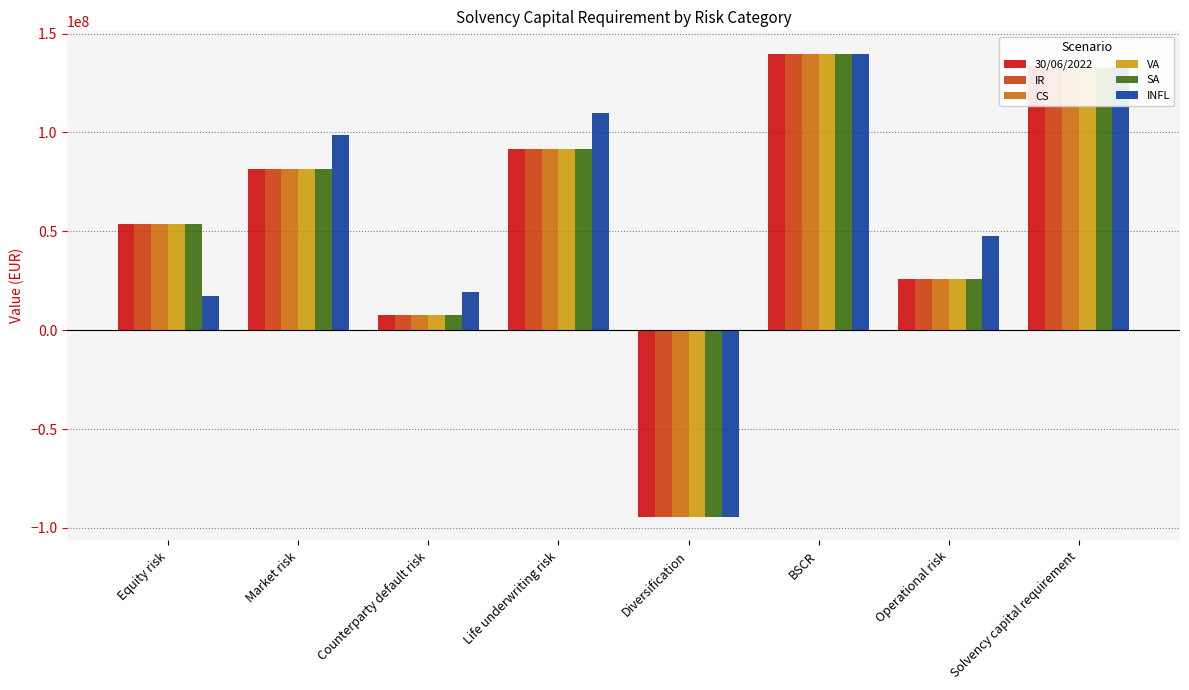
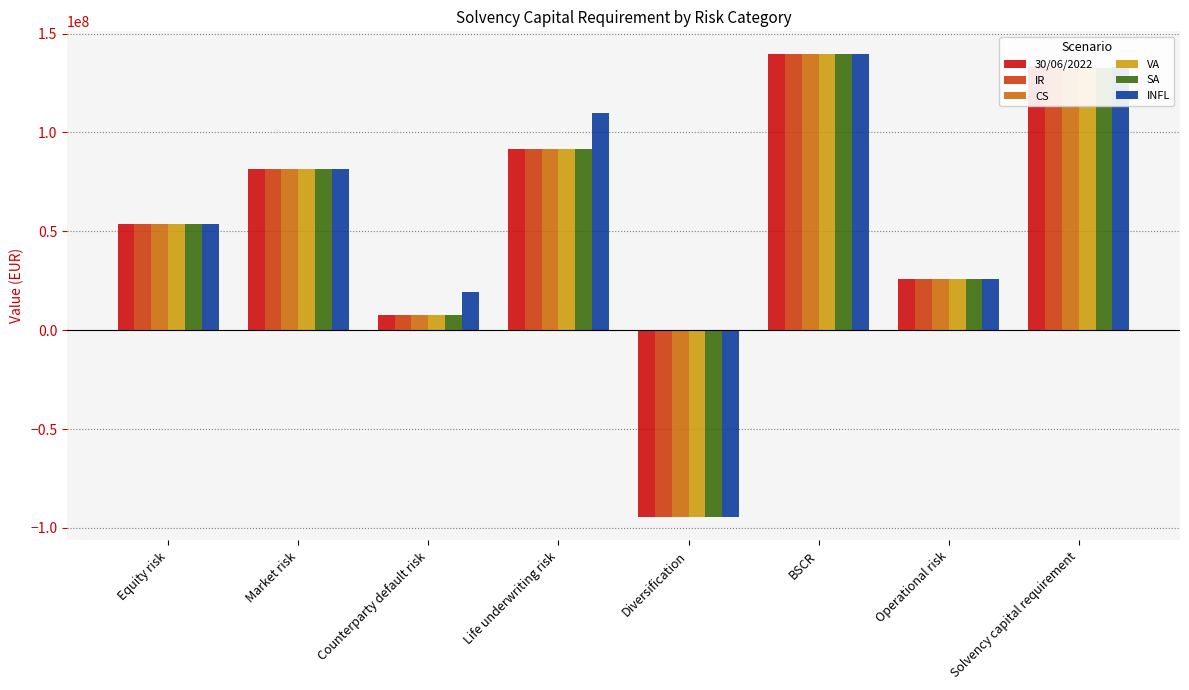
INFL, Equity risk: 17000000 -> 54000000
INFL, Market risk: 99000000 -> 81000000
INFL, Operational risk: 48000000 -> 26000000
